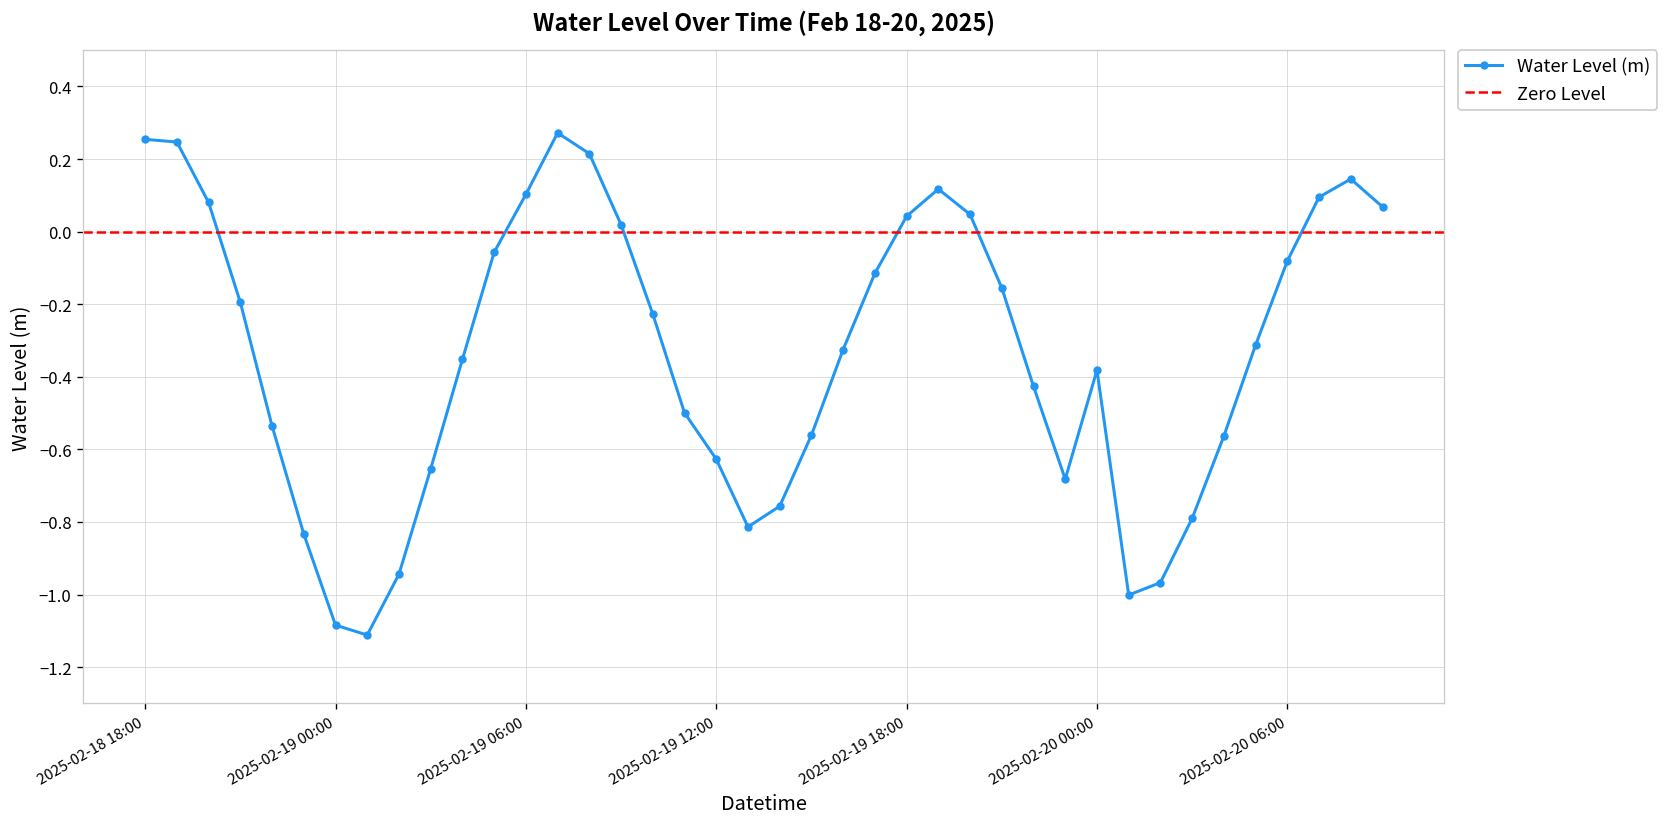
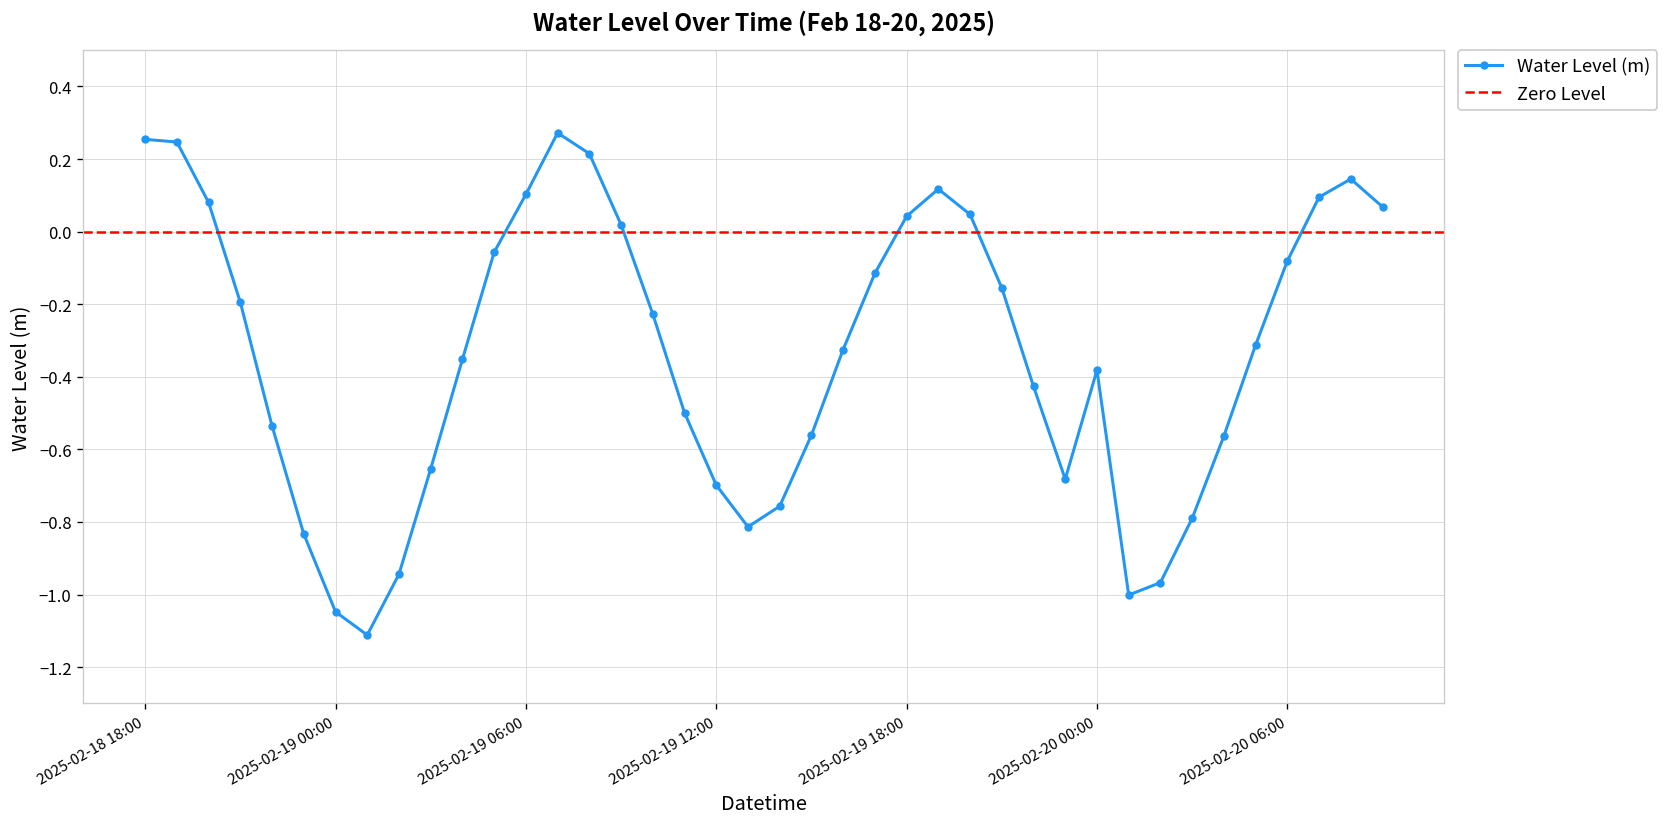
2025-02-19 00:00: -1.08 -> -1.05
2025-02-19 12:00: -0.63 -> -0.70
